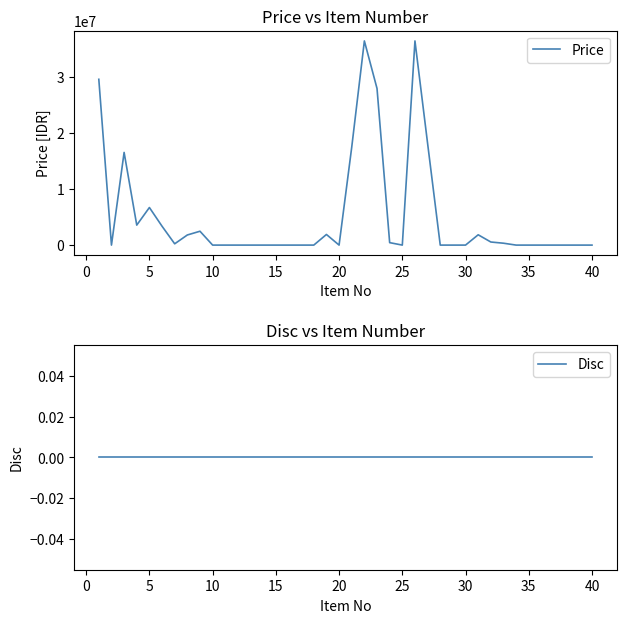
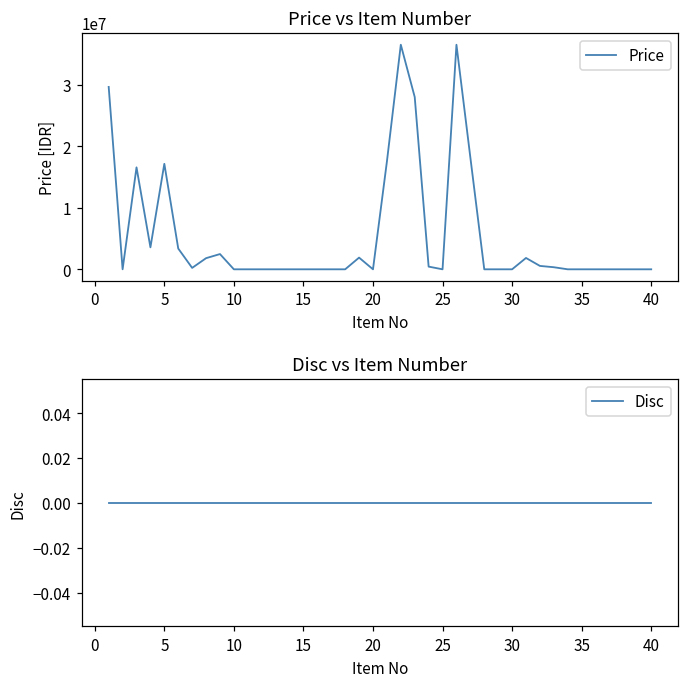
Price vs Item Number, 5: 7000000 -> 17000000
